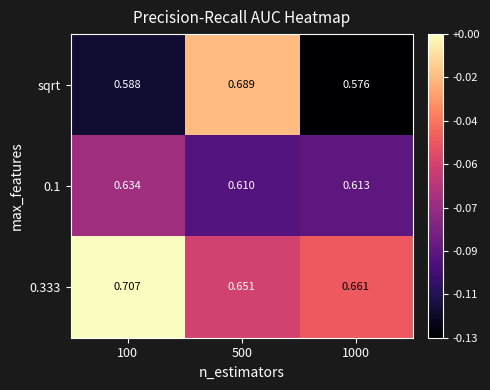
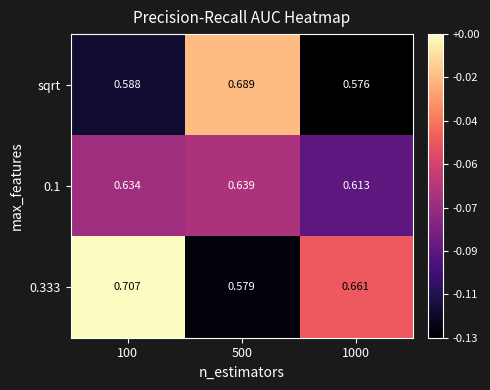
0.1, 500: 0.610 -> 0.639
0.333, 500: 0.651 -> 0.579
